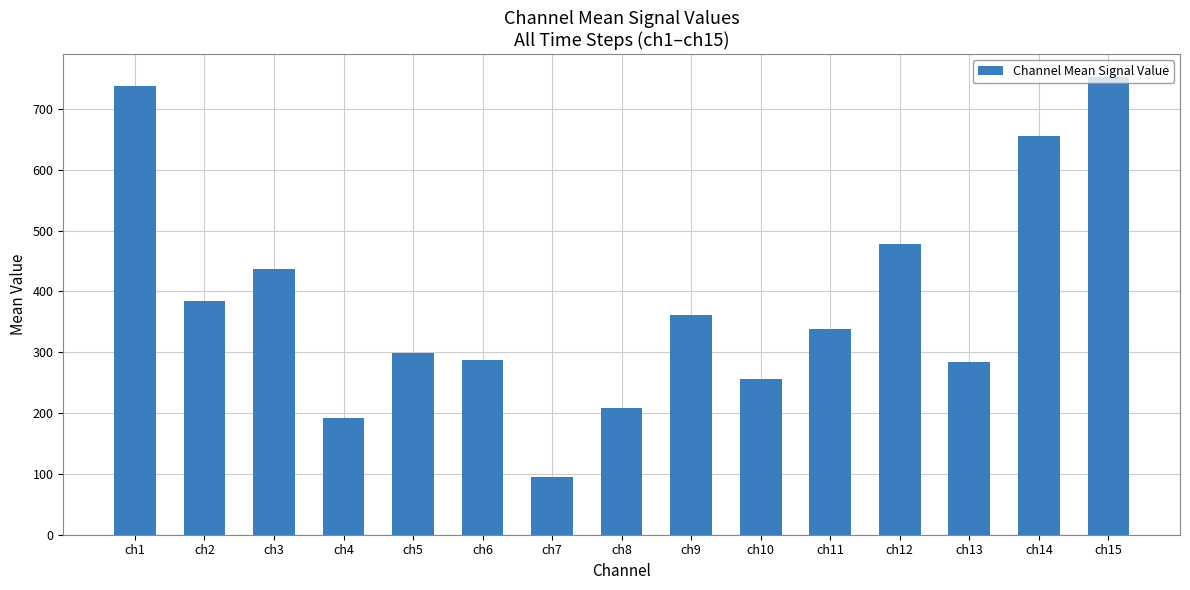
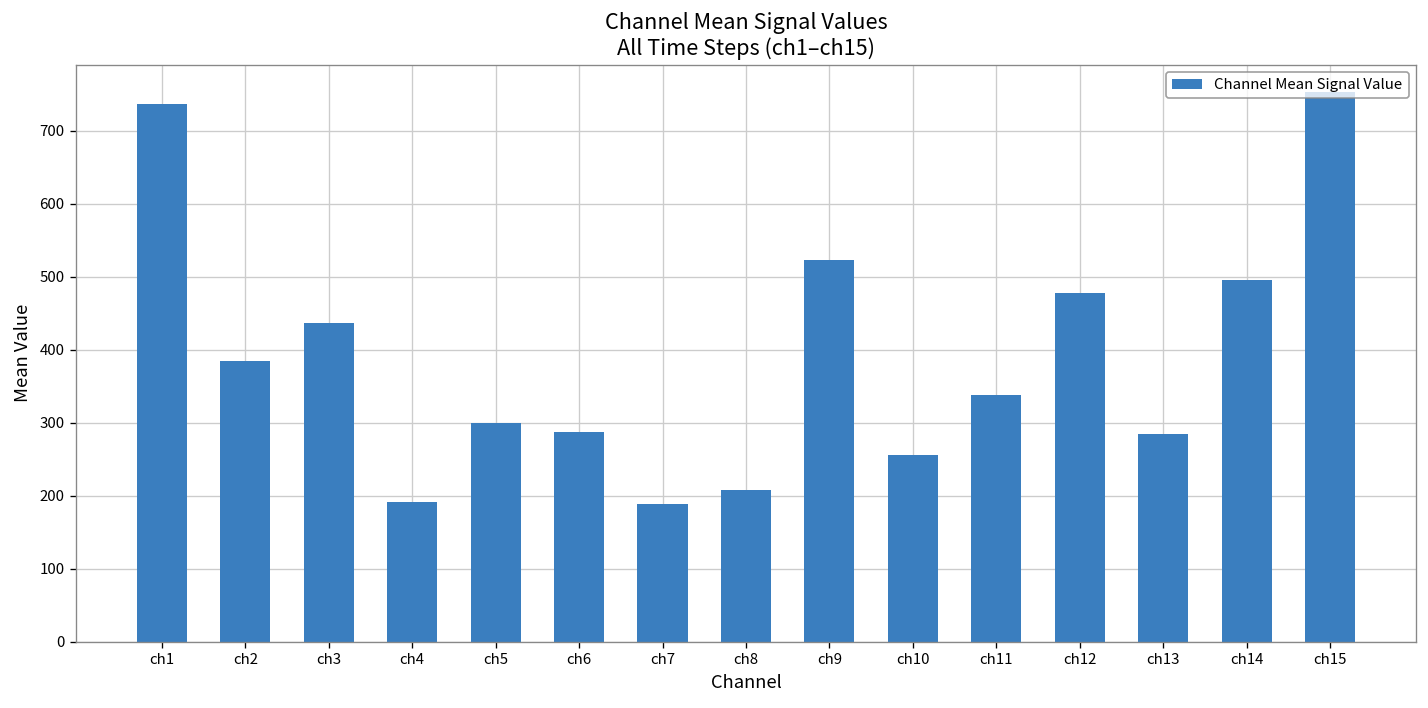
ch7: 100 -> 190
ch9: 360 -> 520
ch14: 660 -> 500
